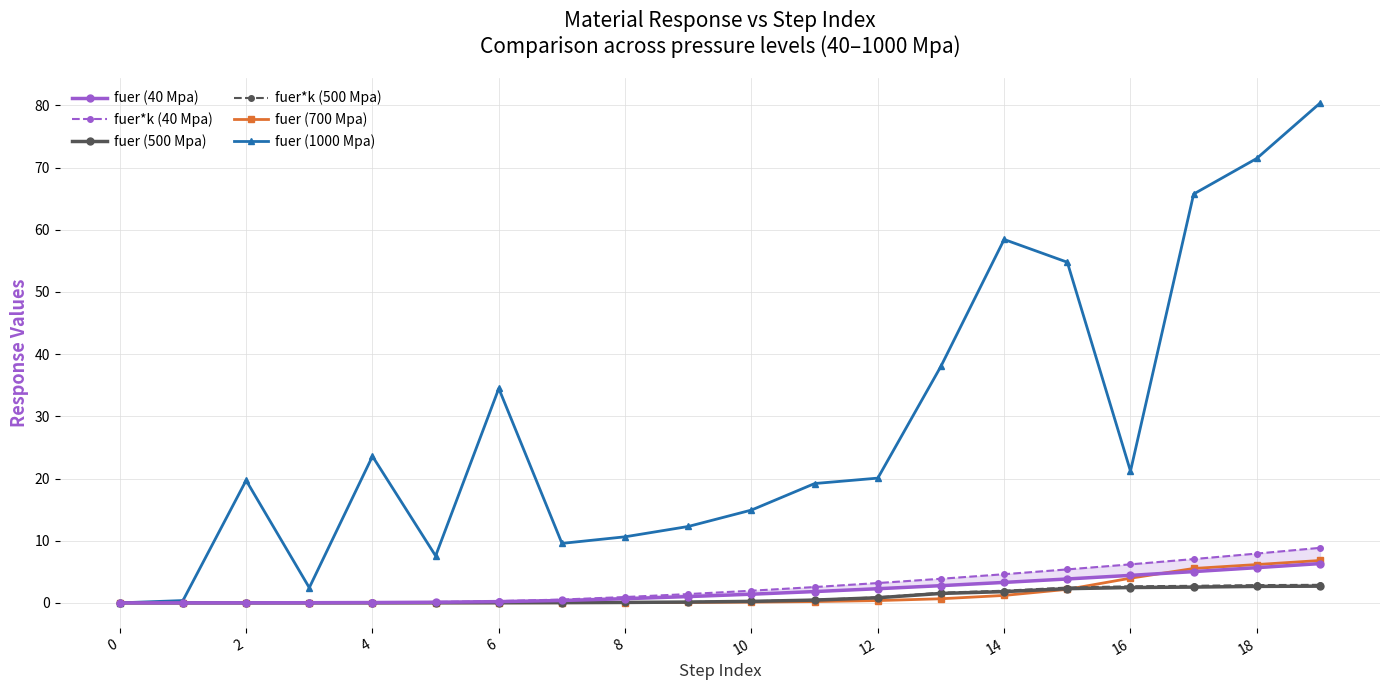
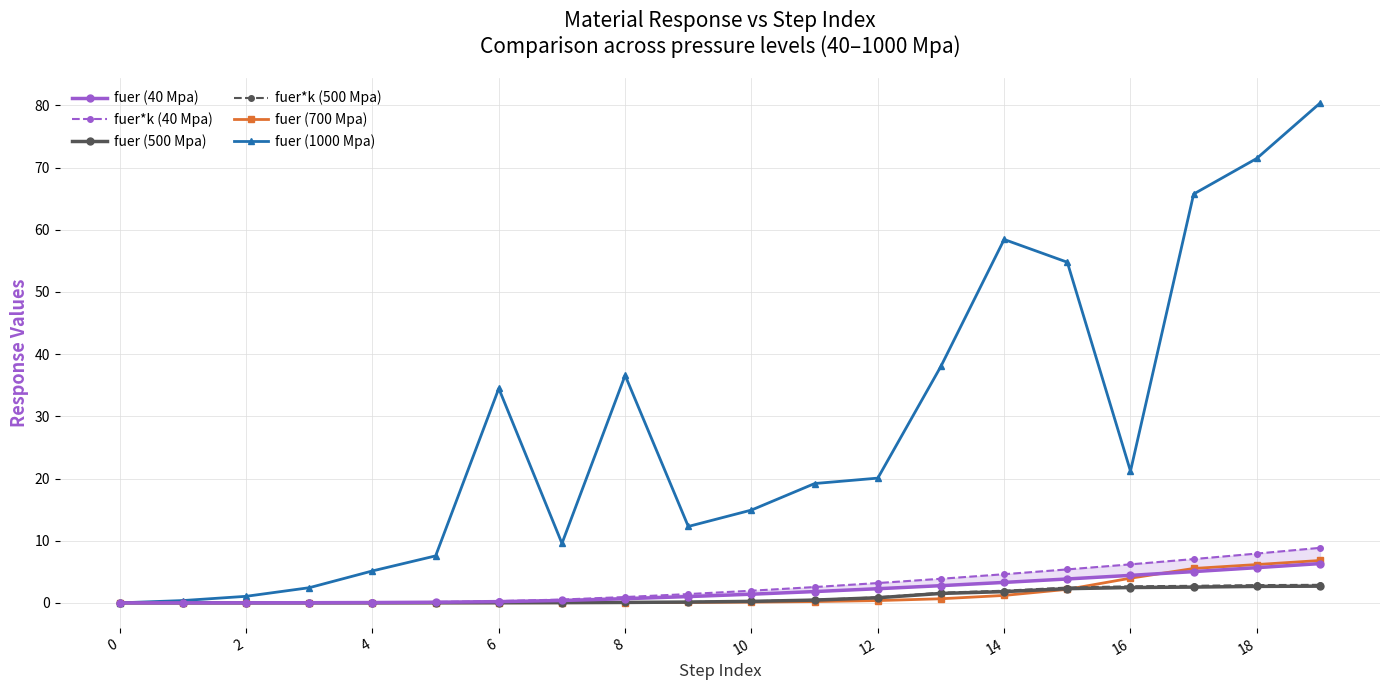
fuer (1000 Mpa), 2: 20 -> 1
fuer (1000 Mpa), 4: 24 -> 5
fuer (1000 Mpa), 8: 11 -> 37
